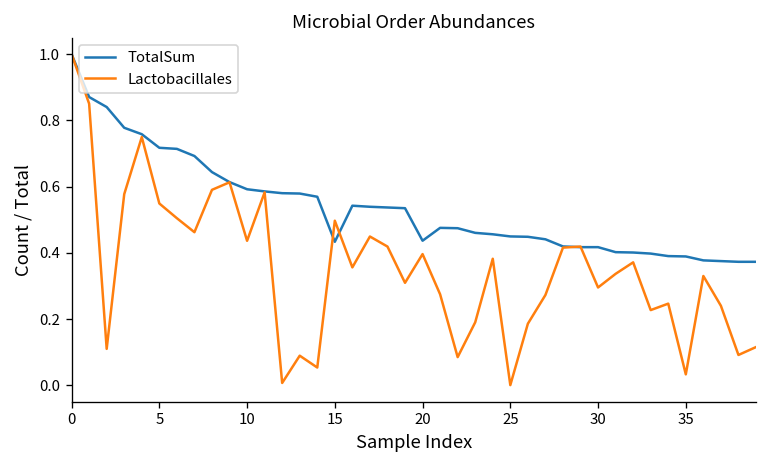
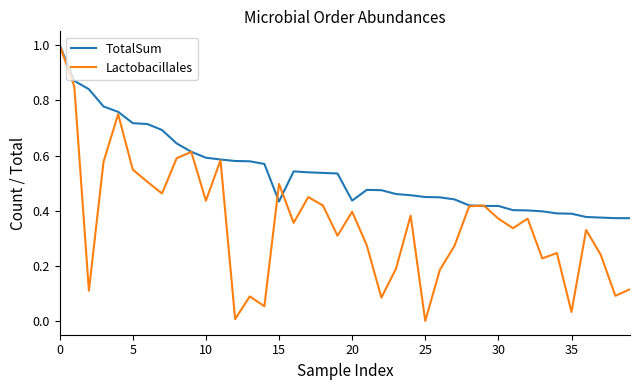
Lactobacillales, 30: 0.30 -> 0.37
